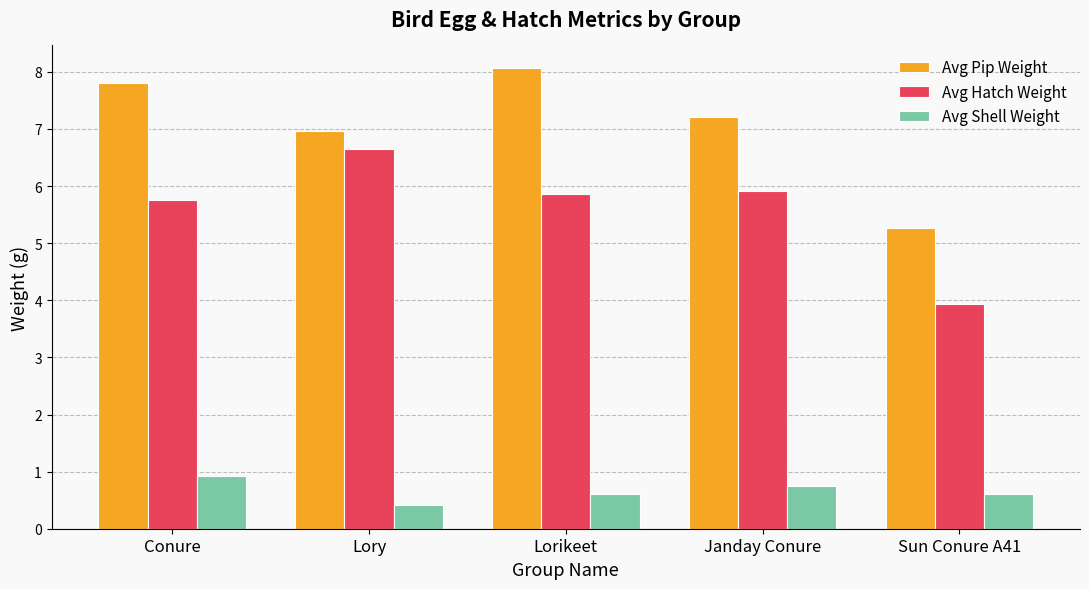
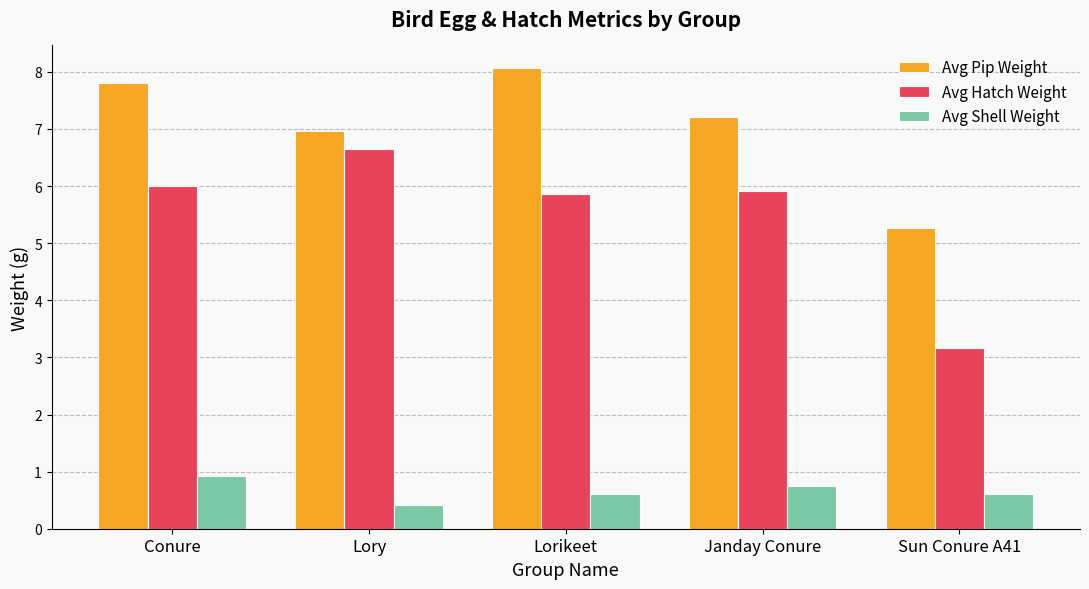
Avg Hatch Weight, Conure: 5.8 -> 6.0
Avg Hatch Weight, Sun Conure A41: 3.9 -> 3.2
